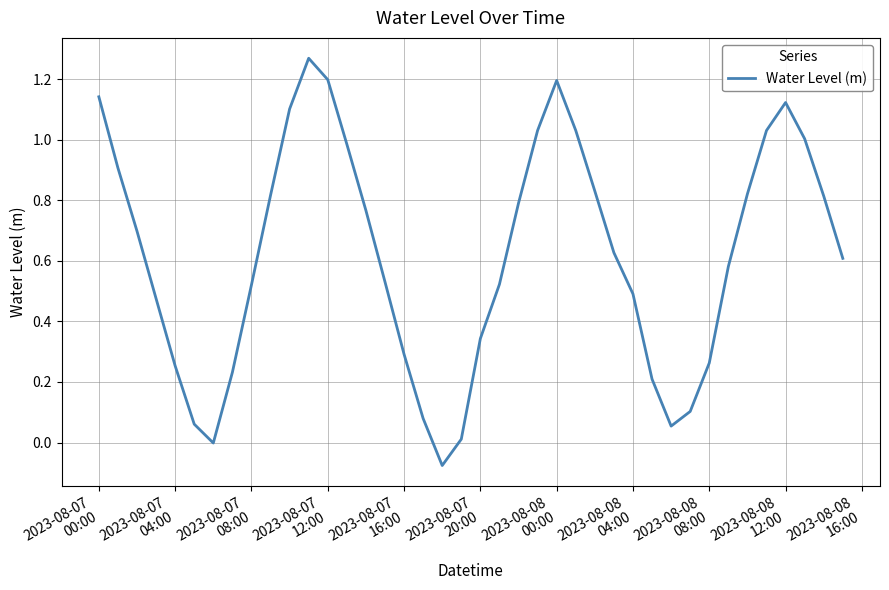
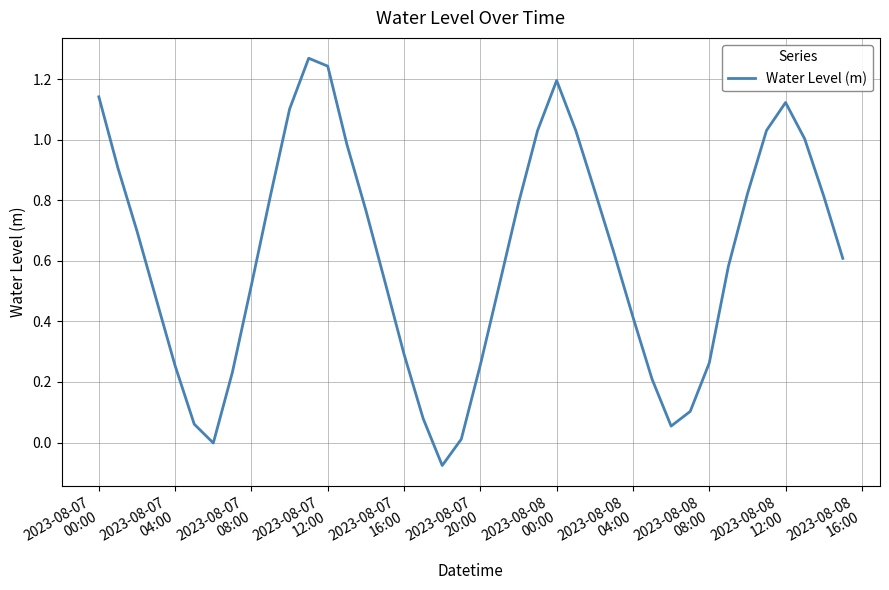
2023-08-07 12:00: 1.20 -> 1.24
2023-08-07 20:00: 0.34 -> 0.26
2023-08-08 04:00: 0.49 -> 0.41
